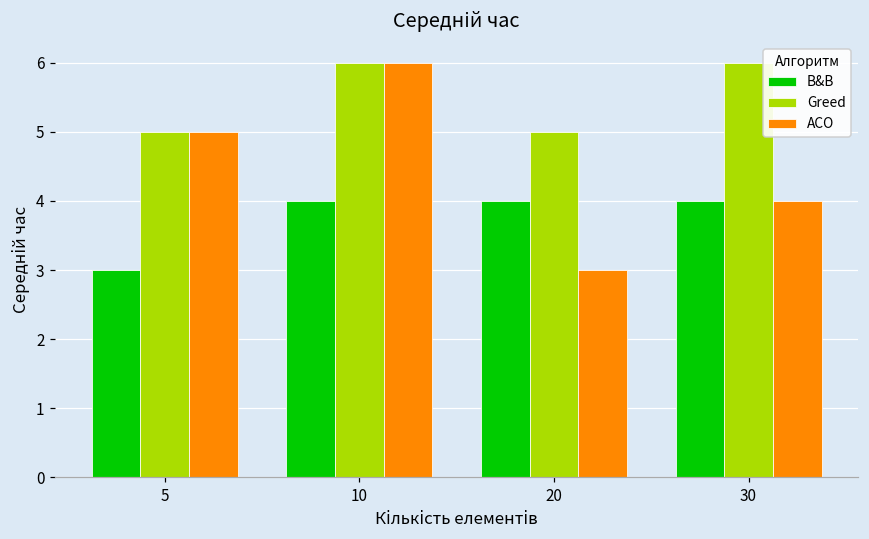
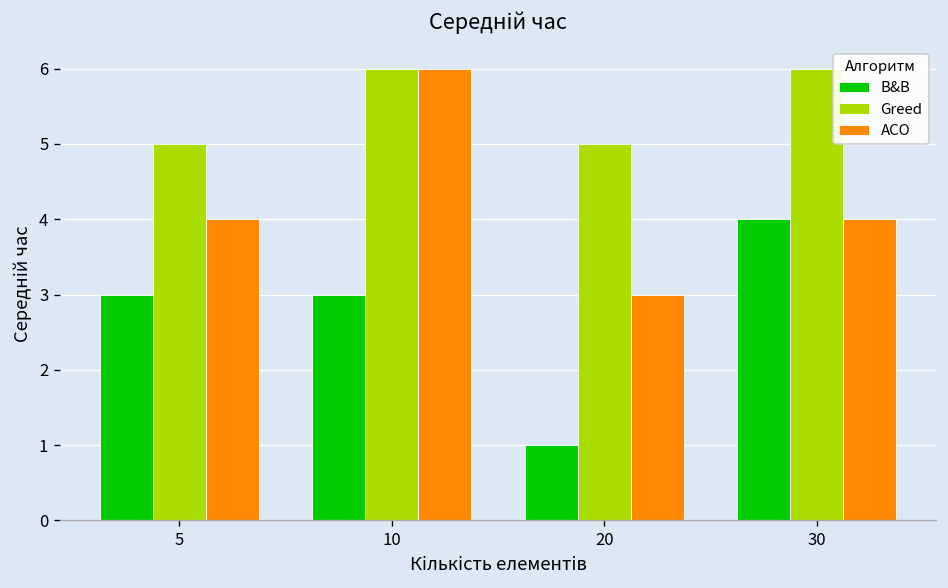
ACO, 5: 5 -> 4
B&B, 10: 4 -> 3
B&B, 20: 4 -> 1
